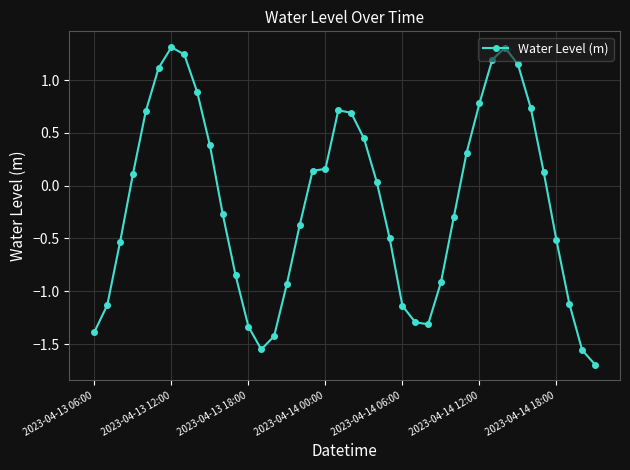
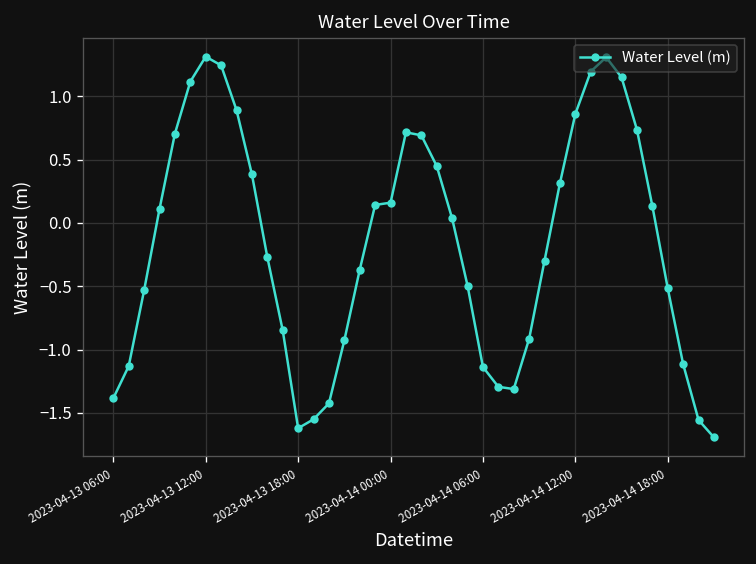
2023-04-13 18:00: -1.33 -> -1.62
2023-04-14 12:00: 0.78 -> 0.86
